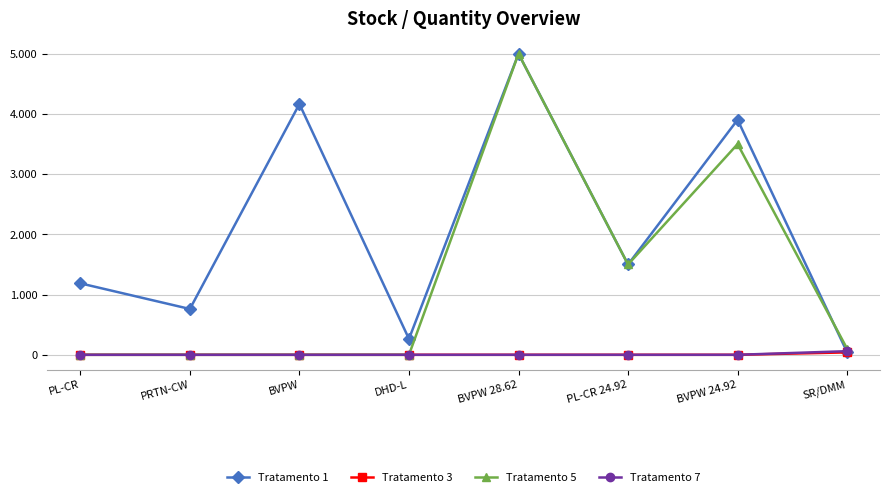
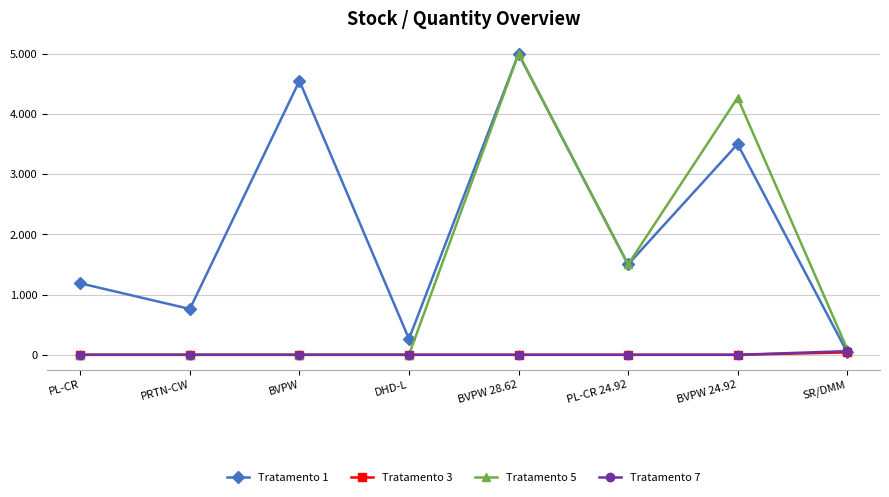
Tratamento 1, BVPW: 4.2 -> 4.6
Tratamento 1, BVPW 24.92: 3.9 -> 3.5
Tratamento 5, BVPW 24.92: 3.5 -> 4.3
